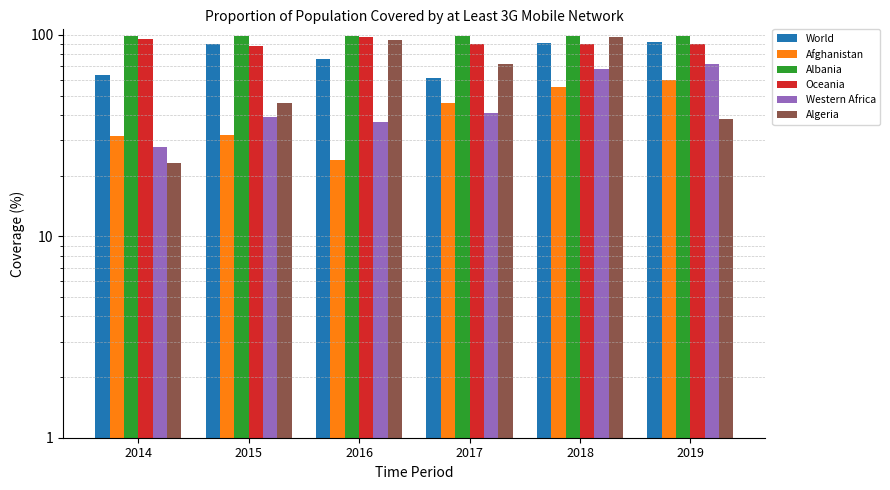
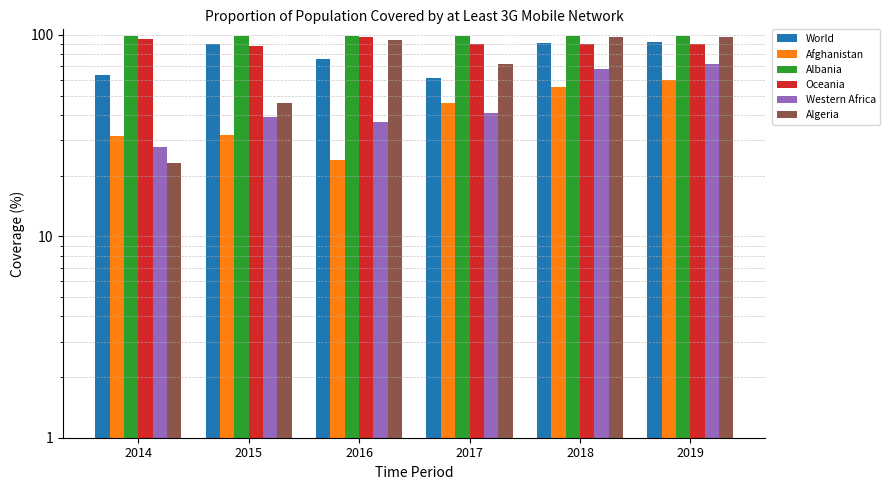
Algeria, 2019: 38 -> 100
